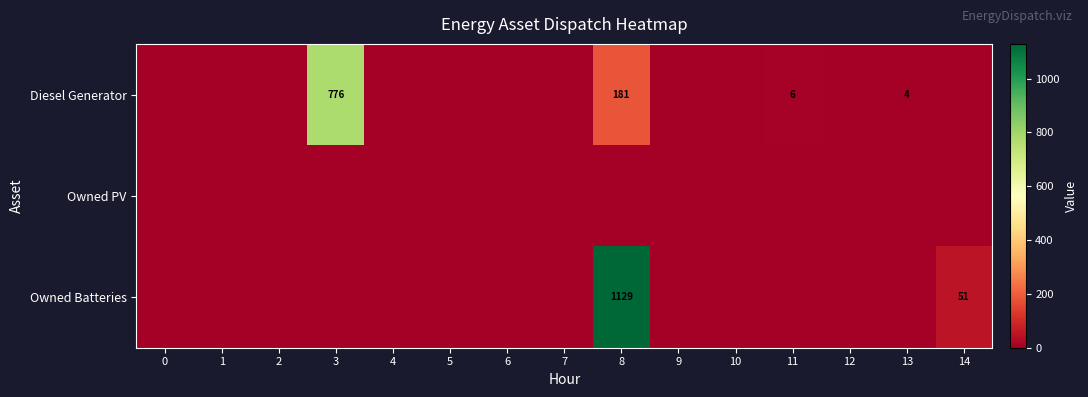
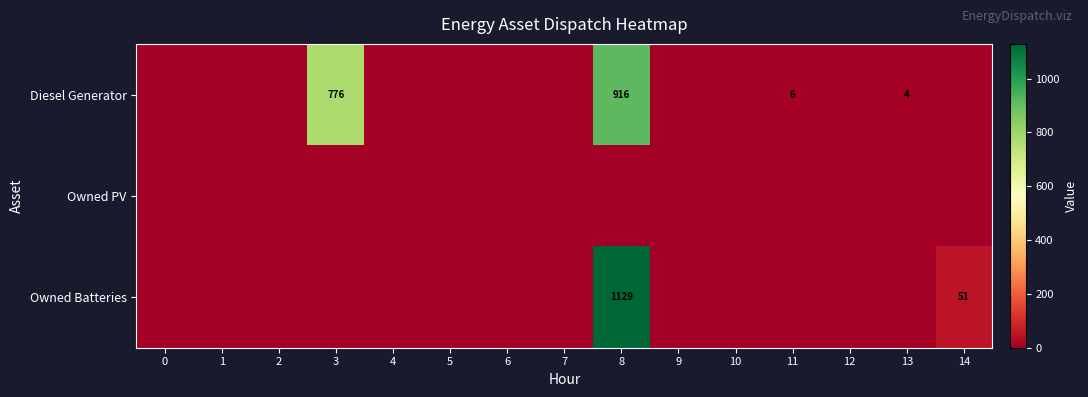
Diesel Generator, 8: 181 -> 916
